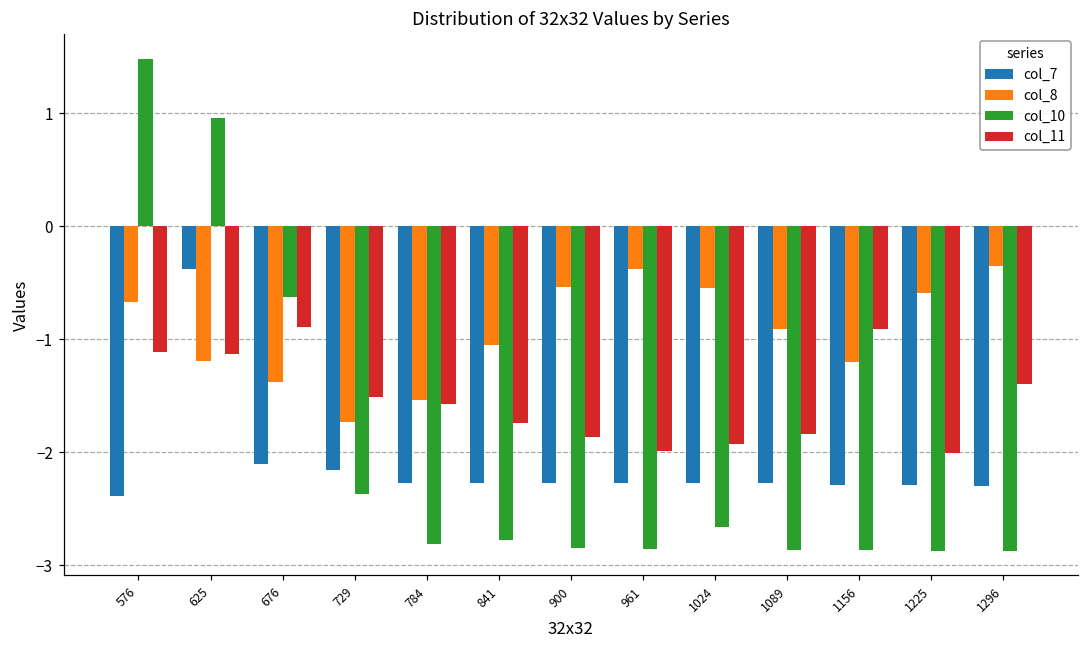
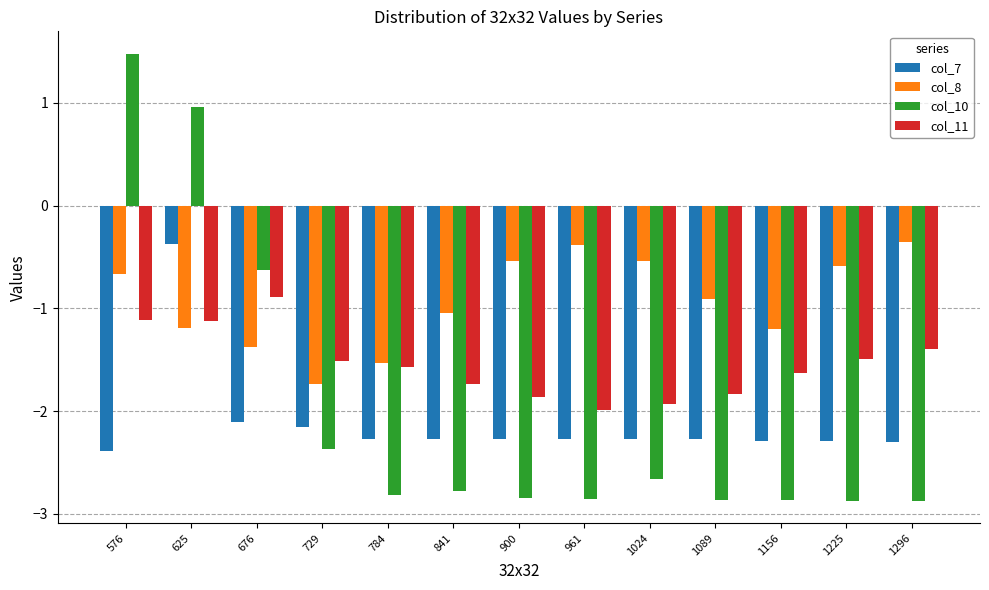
col_11, 1156: -0.91 -> -1.63
col_11, 1225: -2.00 -> -1.49
